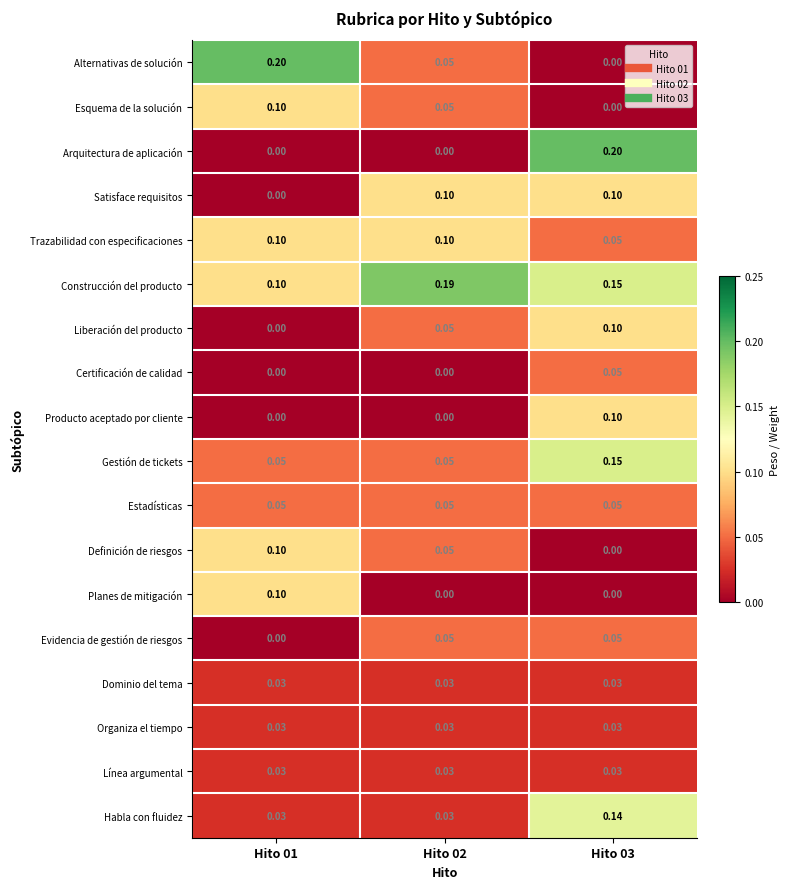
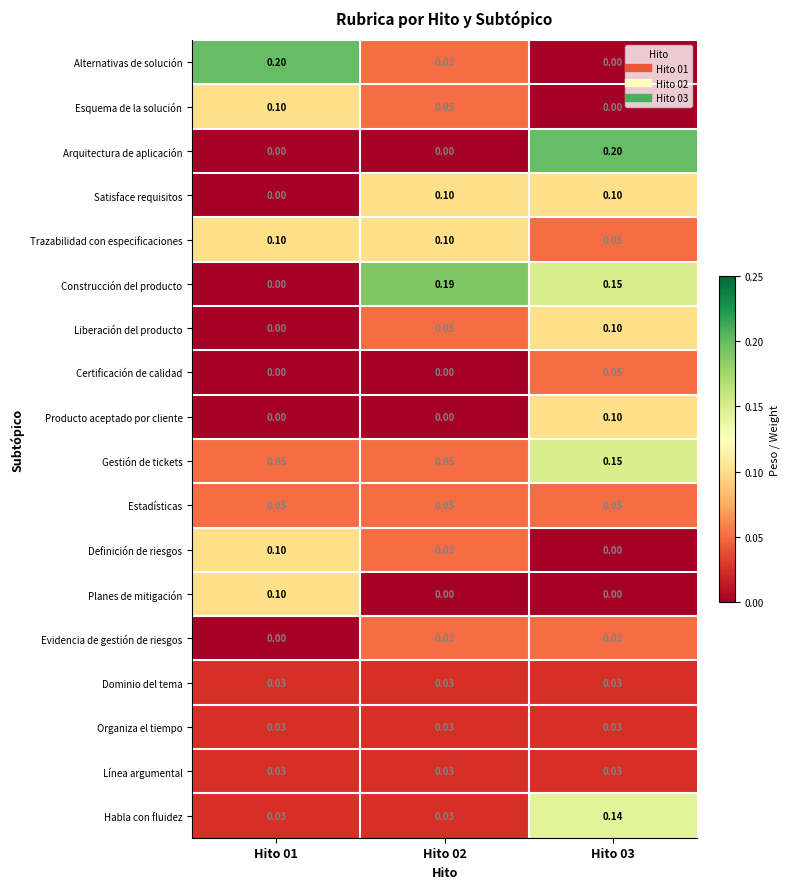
Construcción del producto, Hito 01: 0.10 -> 0.00
